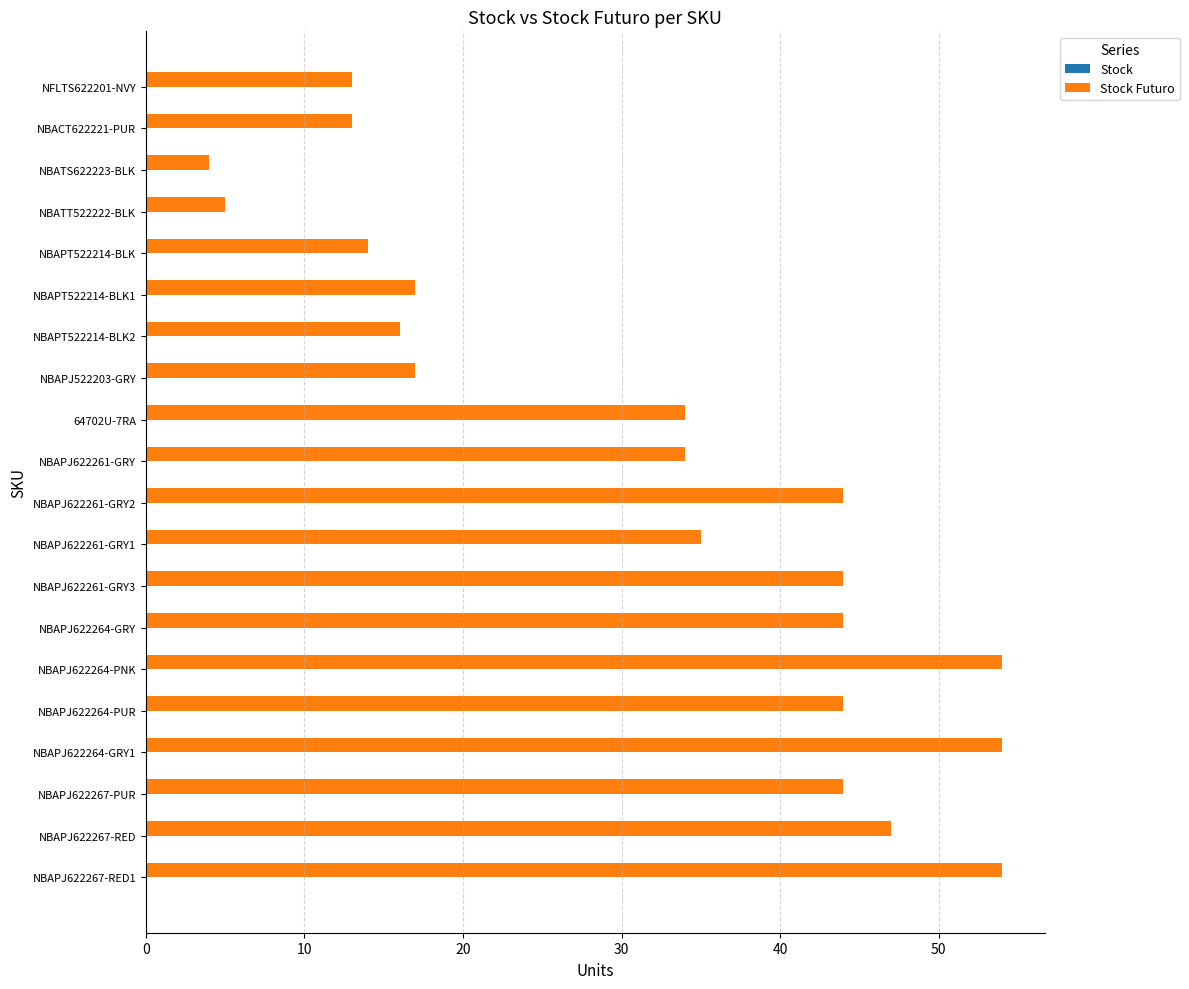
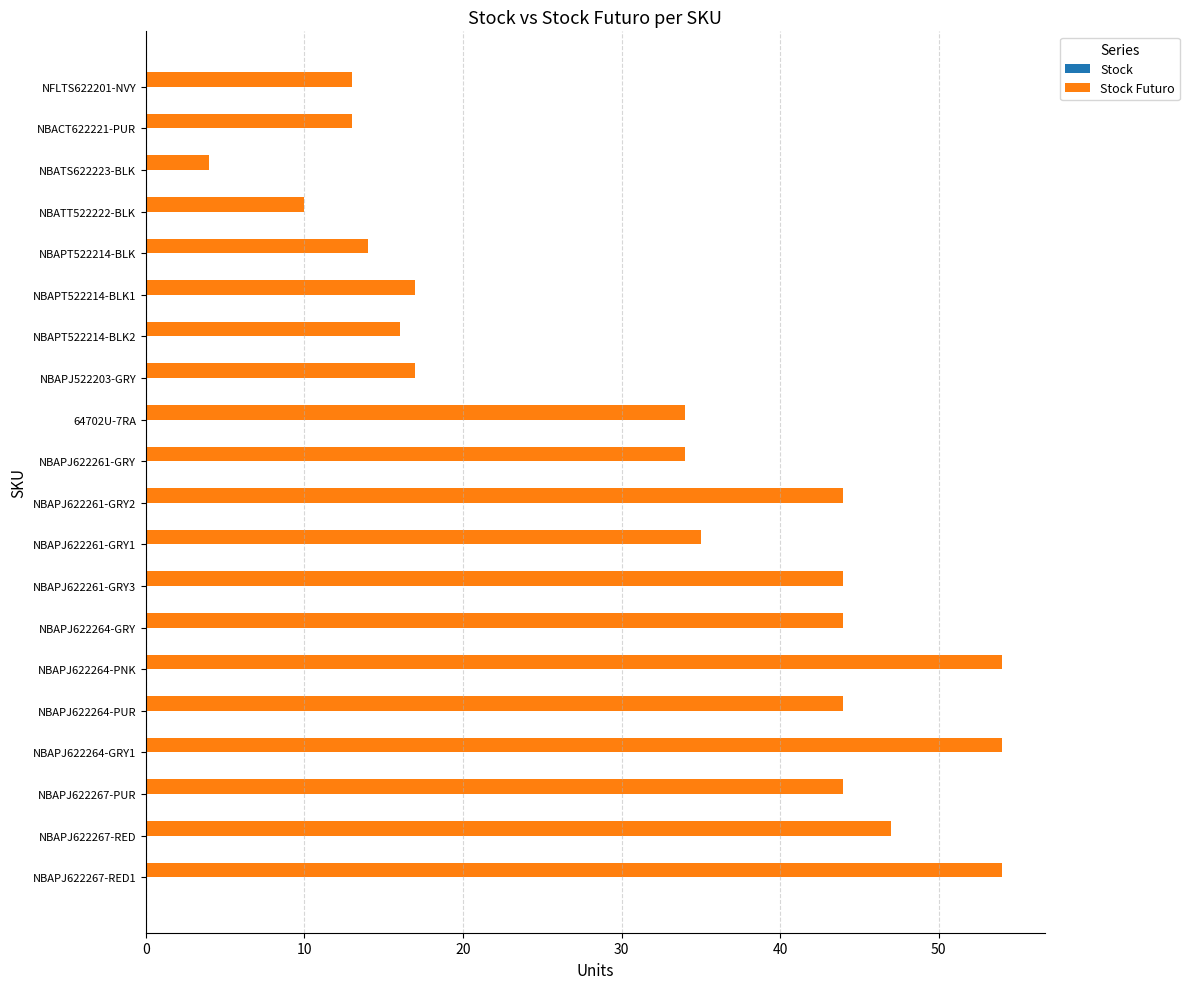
Stock Futuro, NBATT522222-BLK: 5 -> 10
